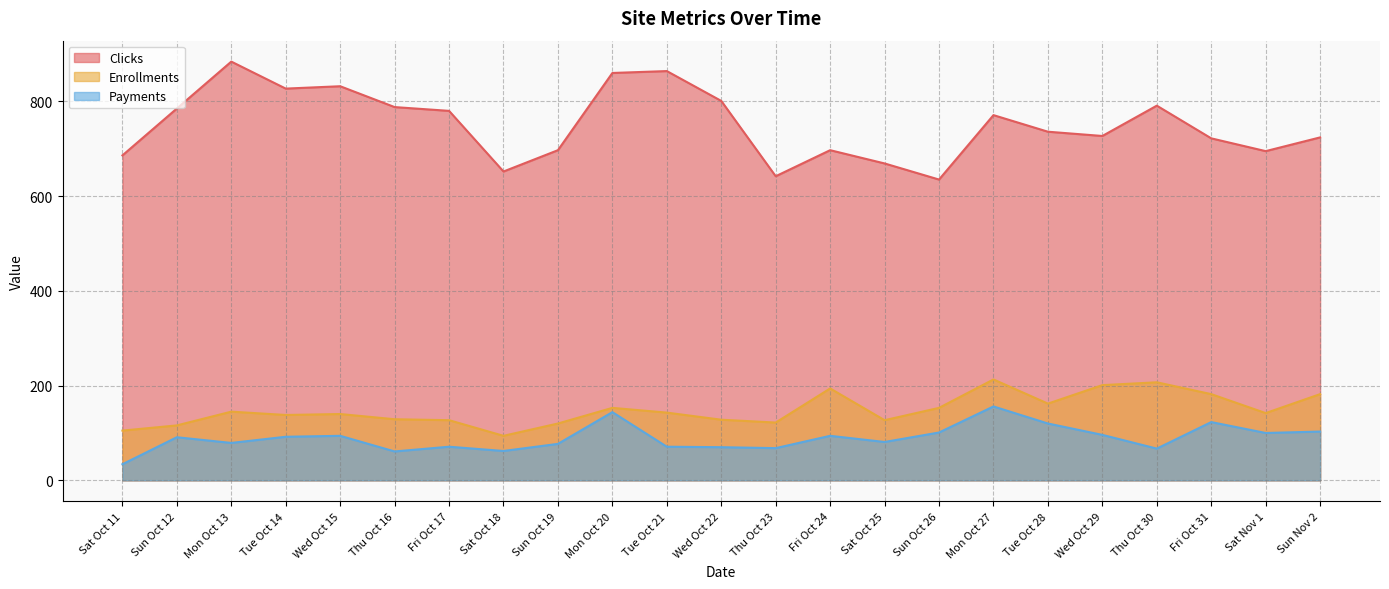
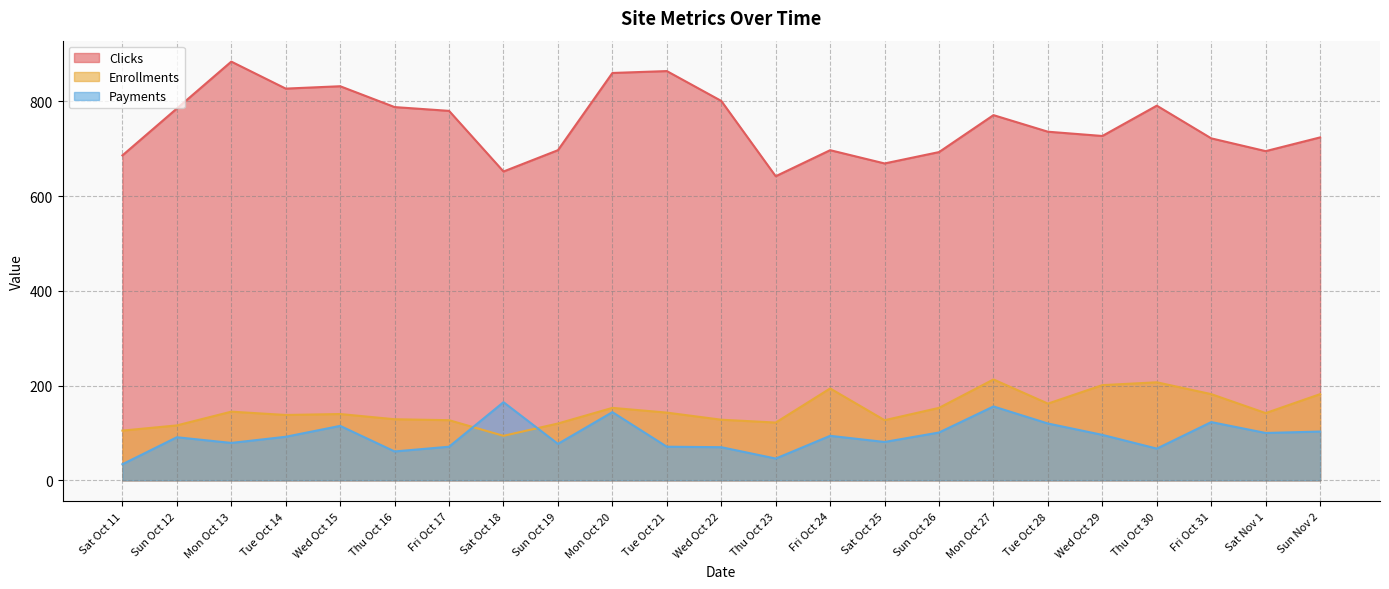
Payments, Wed Oct 15: 90 -> 120
Payments, Sat Oct 18: 60 -> 170
Payments, Thu Oct 23: 70 -> 50
Clicks, Sun Oct 26: 640 -> 690
